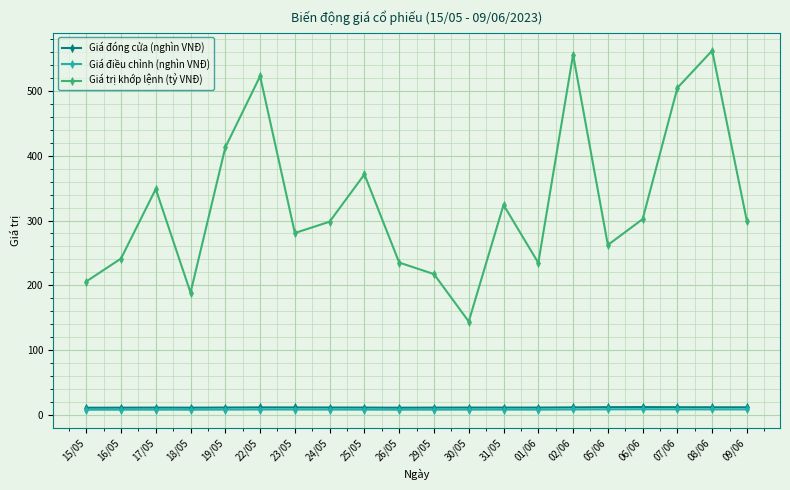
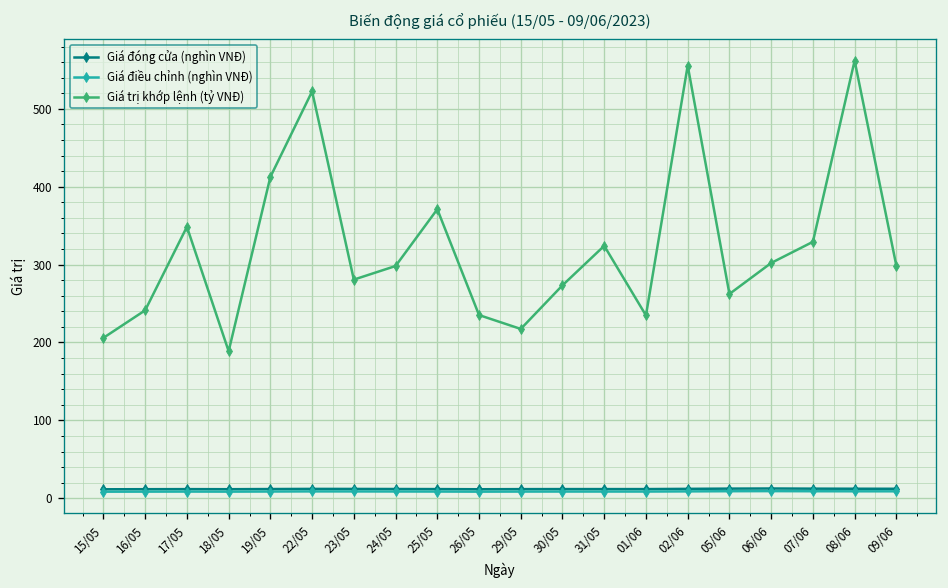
Giá trị khớp lệnh (tỷ VNĐ), 30/05: 140 -> 270
Giá trị khớp lệnh (tỷ VNĐ), 07/06: 500 -> 330
